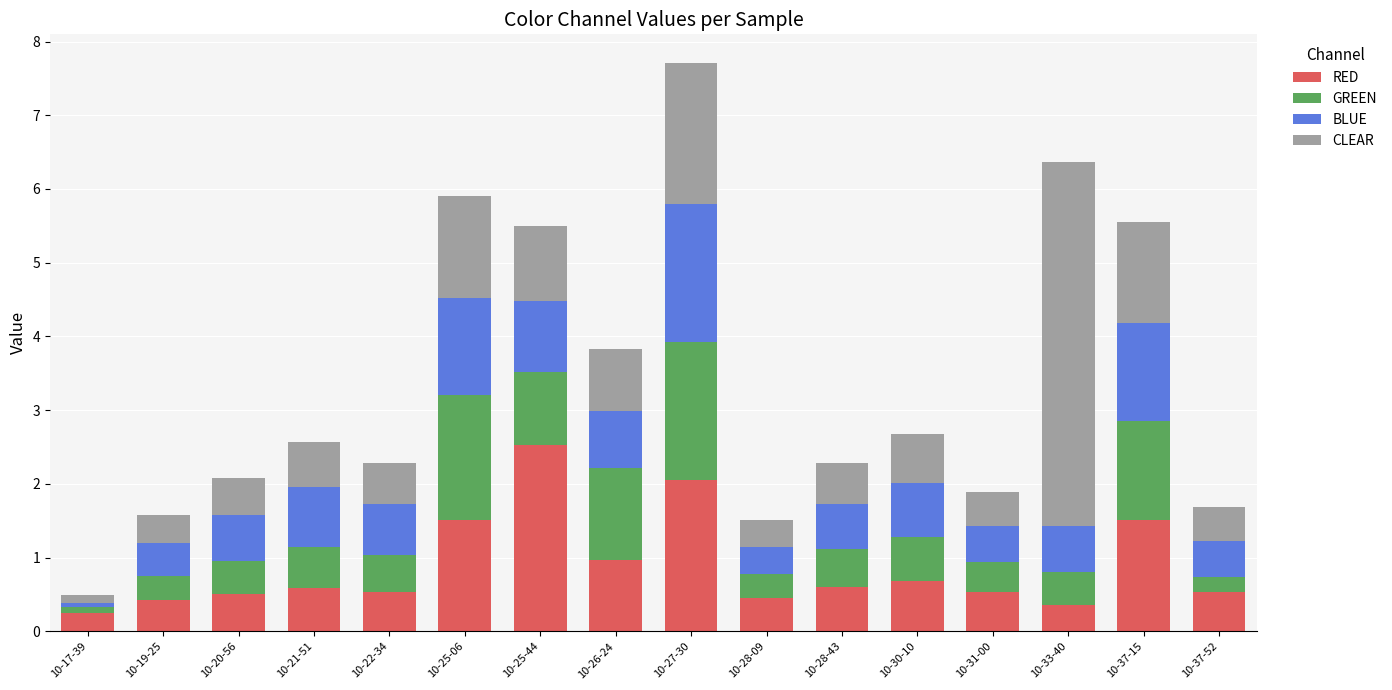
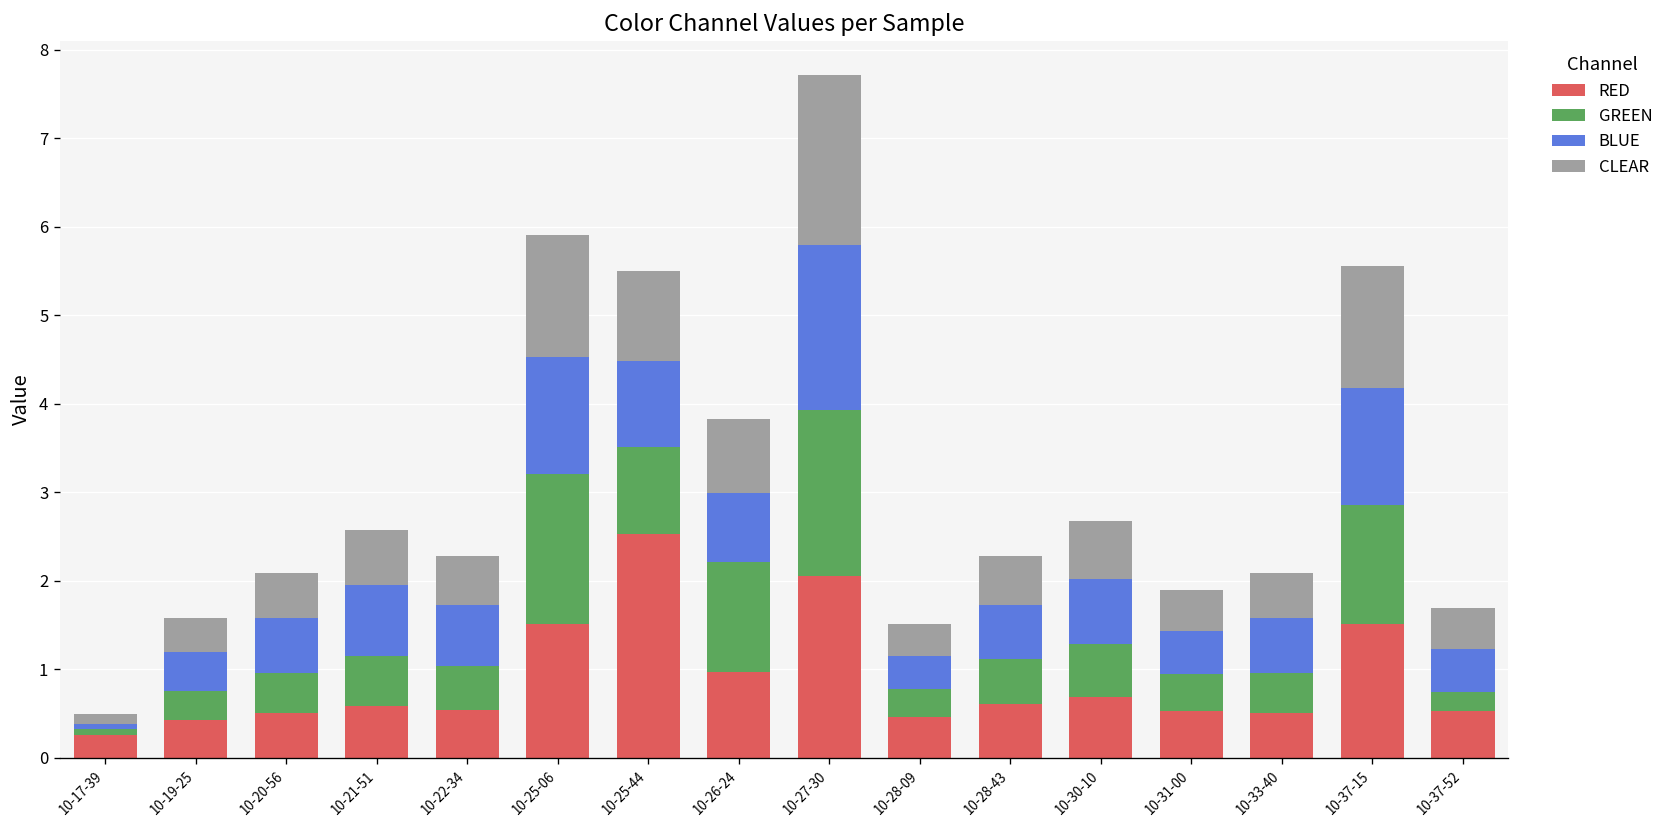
RED, 10-33-40: 0.4 -> 0.5
CLEAR, 10-33-40: 4.9 -> 0.5
